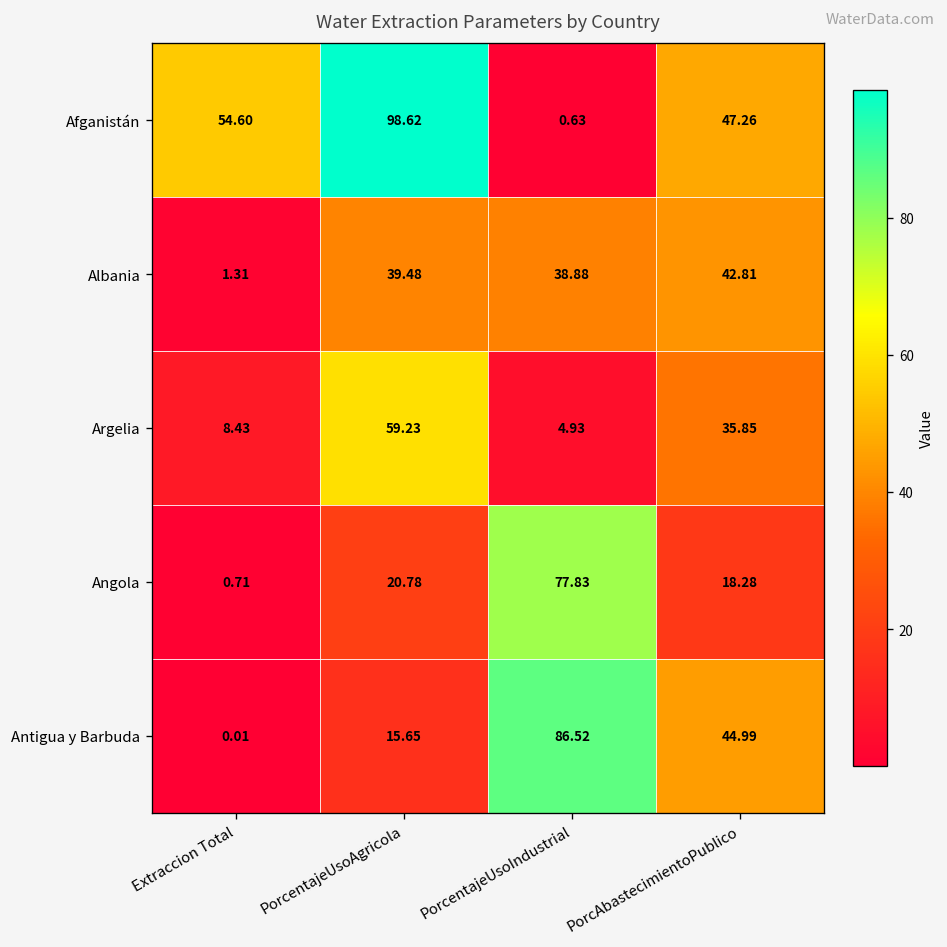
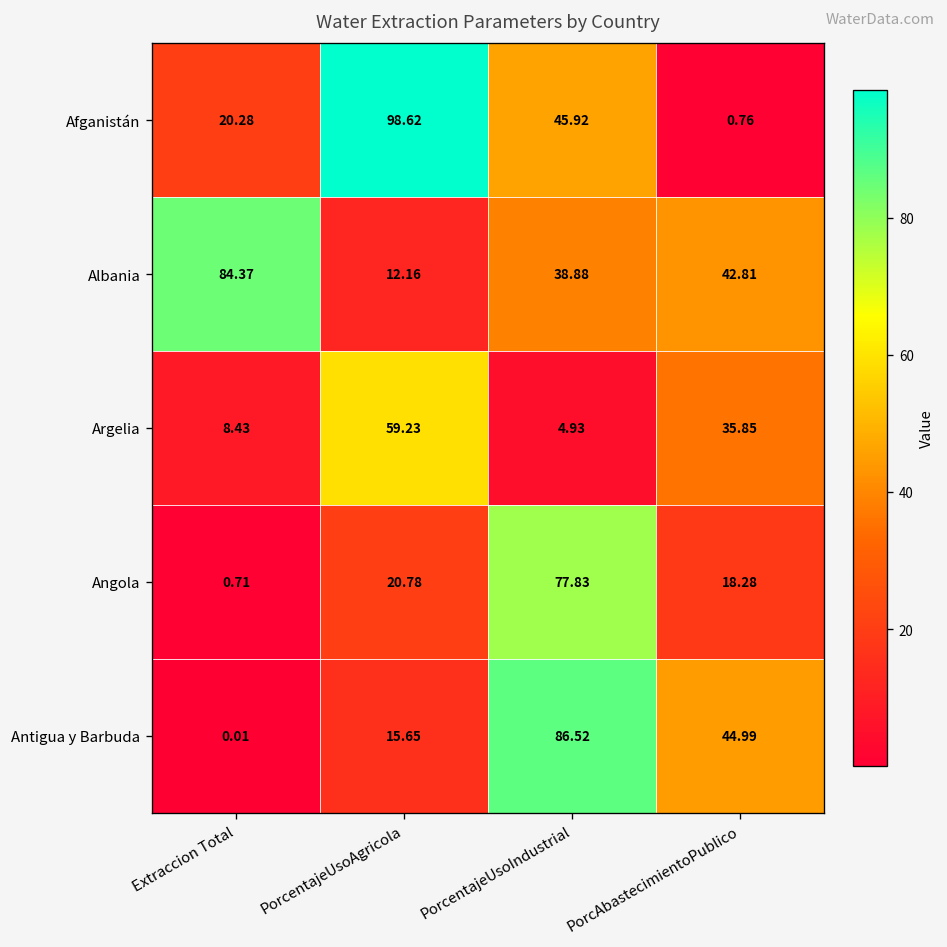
Afganistán, Extraccion Total: 54.60 -> 20.28
Afganistán, PorcentajeUsoIndustrial: 0.63 -> 45.92
Afganistán, PorcAbastecimientoPublico: 47.26 -> 0.76
Albania, Extraccion Total: 1.31 -> 84.37
Albania, PorcentajeUsoAgricola: 39.48 -> 12.16
